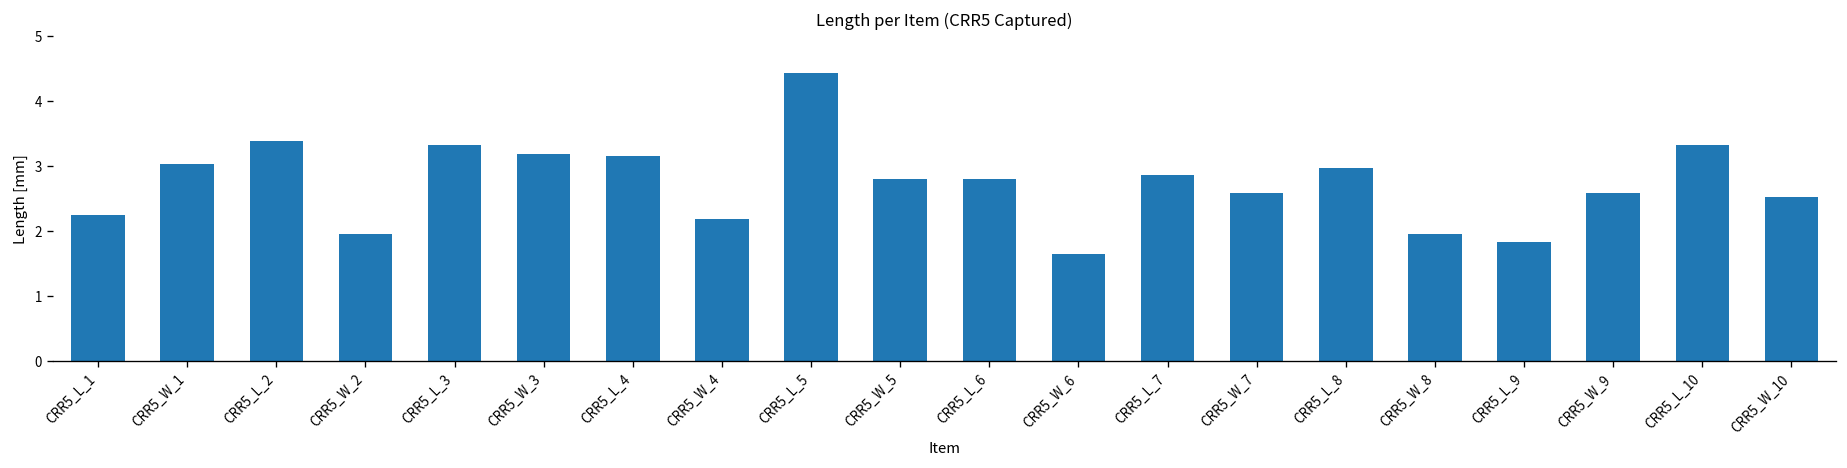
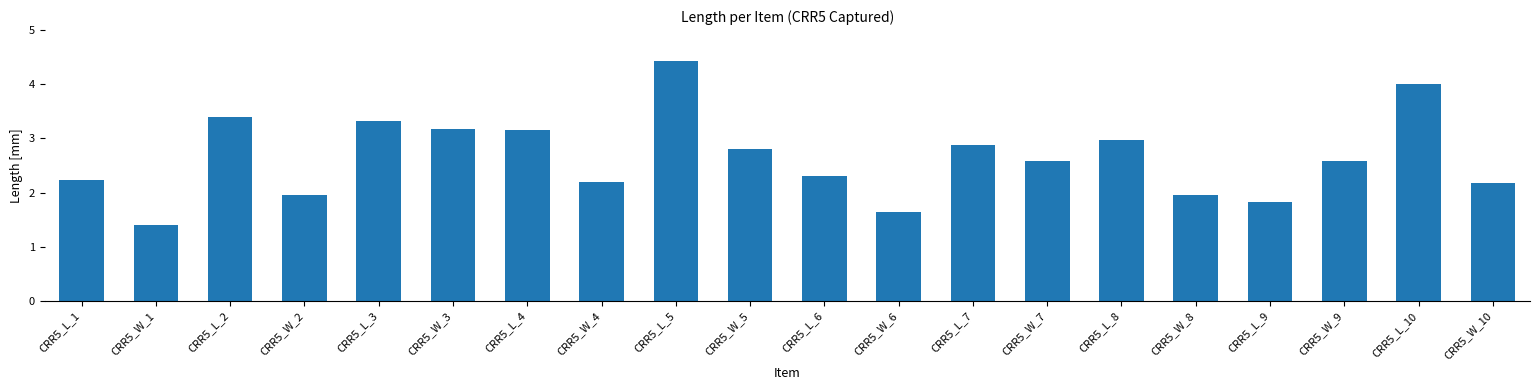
CRR5_W_1: 3.0 -> 1.4
CRR5_L_6: 2.8 -> 2.3
CRR5_L_10: 3.3 -> 4.0
CRR5_W_10: 2.5 -> 2.2
